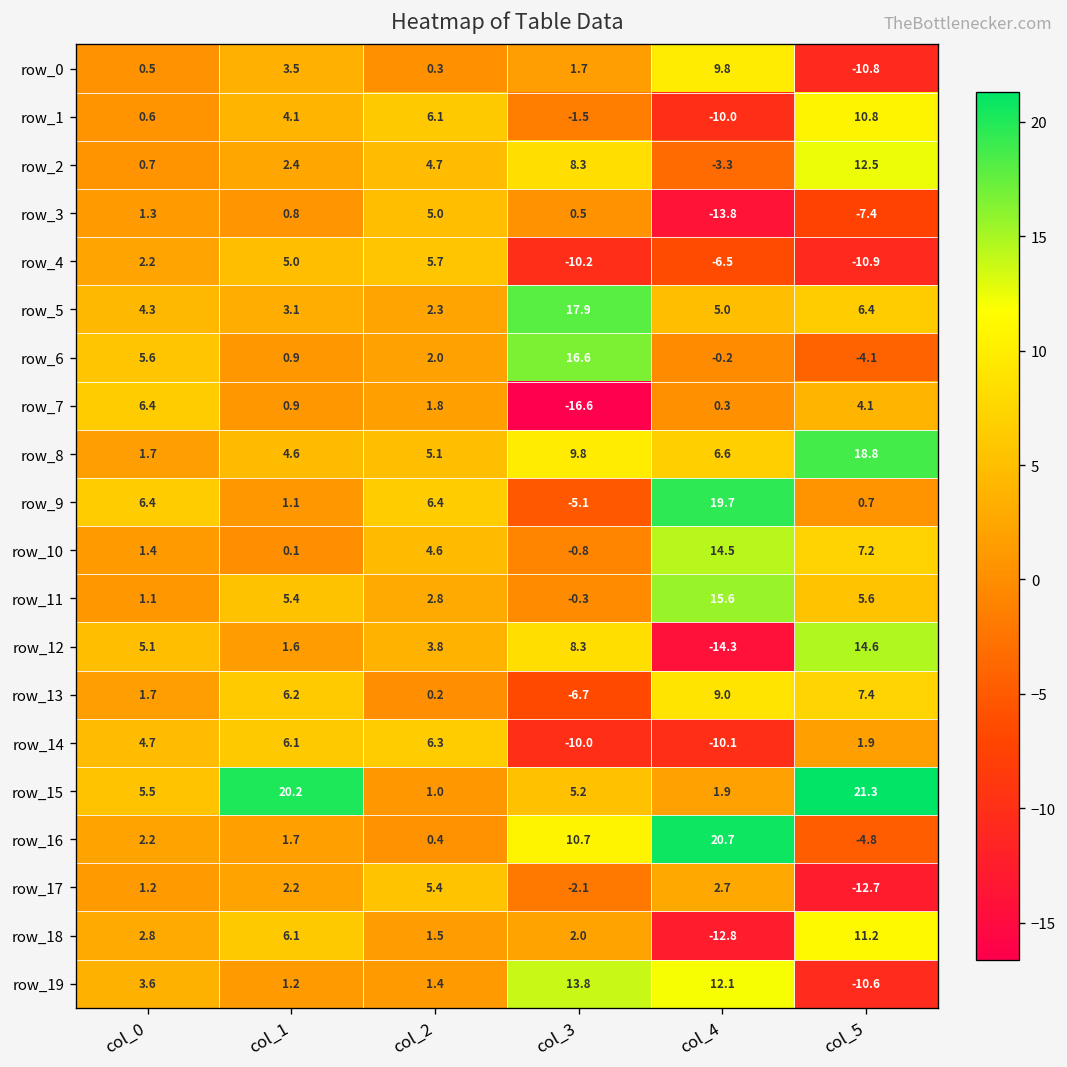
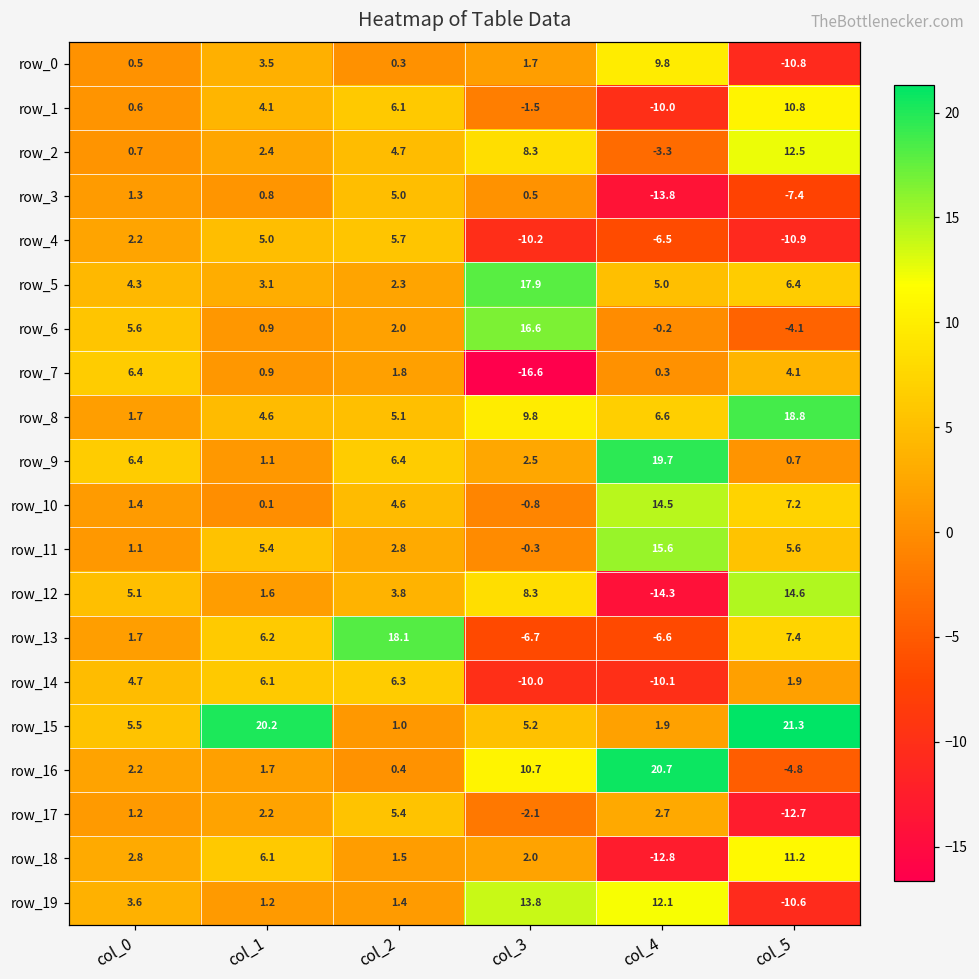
row_9, col_3: -5.1 -> 2.5
row_13, col_2: 0.2 -> 18.1
row_13, col_4: 9.0 -> -6.6
